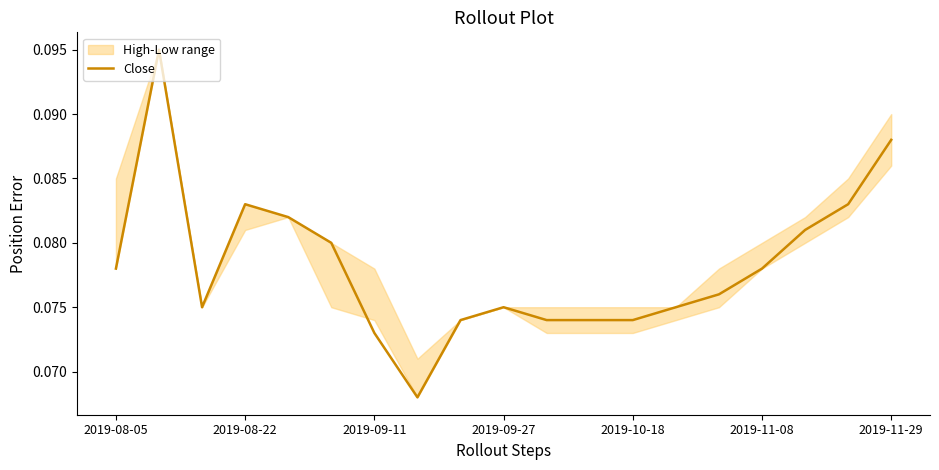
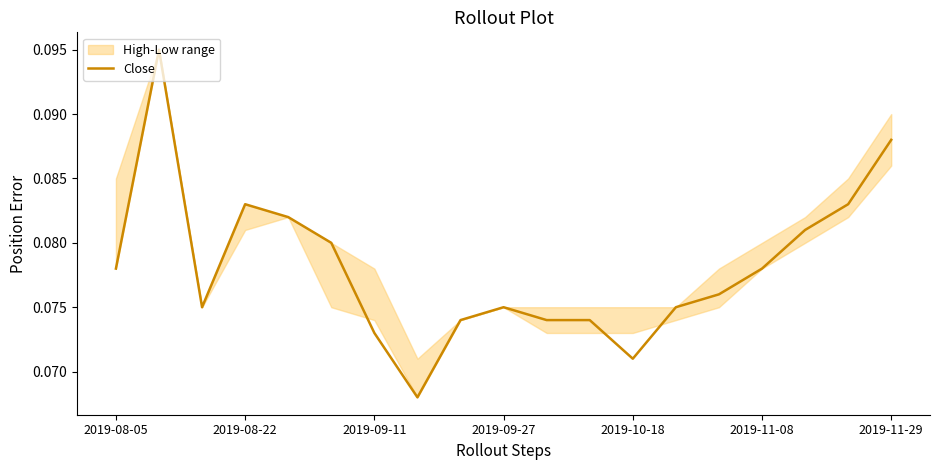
Close, 2019-10-18: 0.074 -> 0.071
